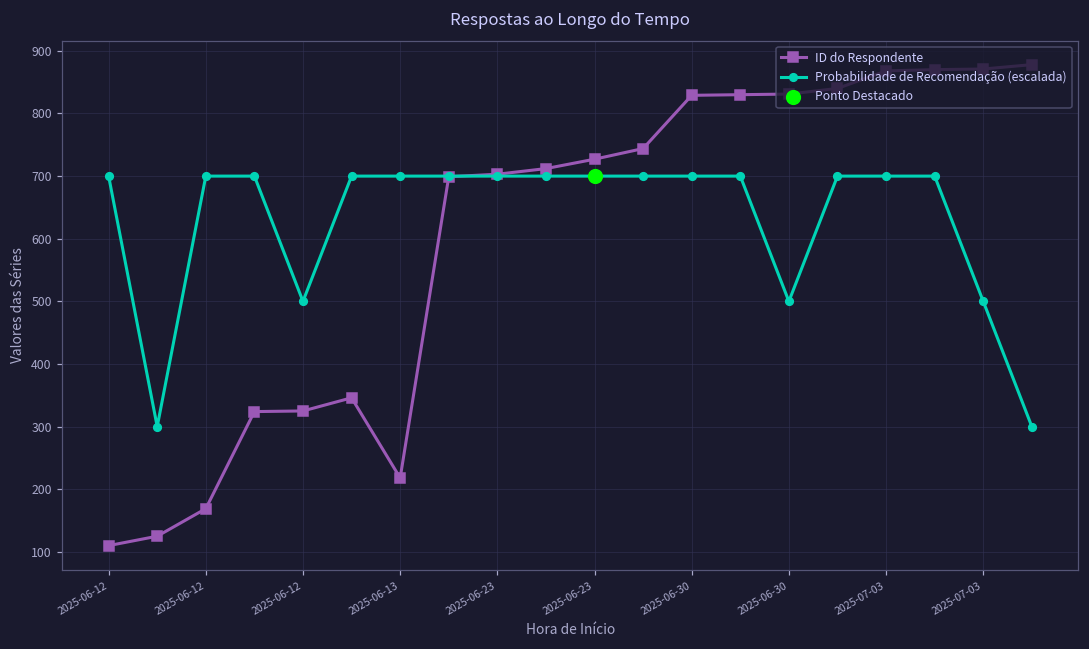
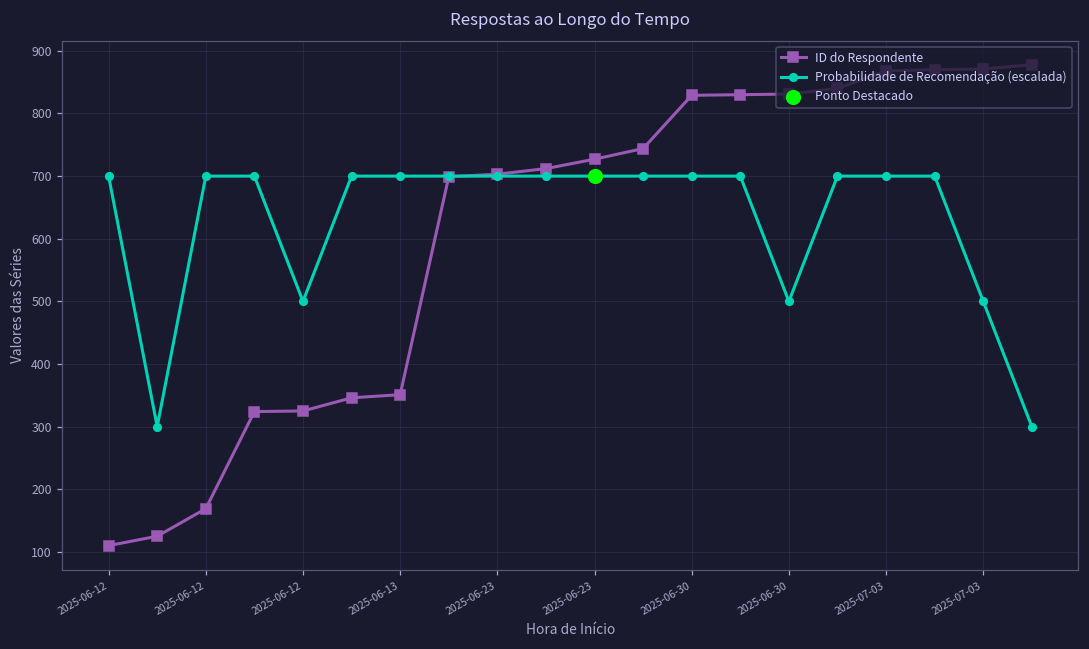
ID do Respondente, 2025-06-13: 220 -> 350
